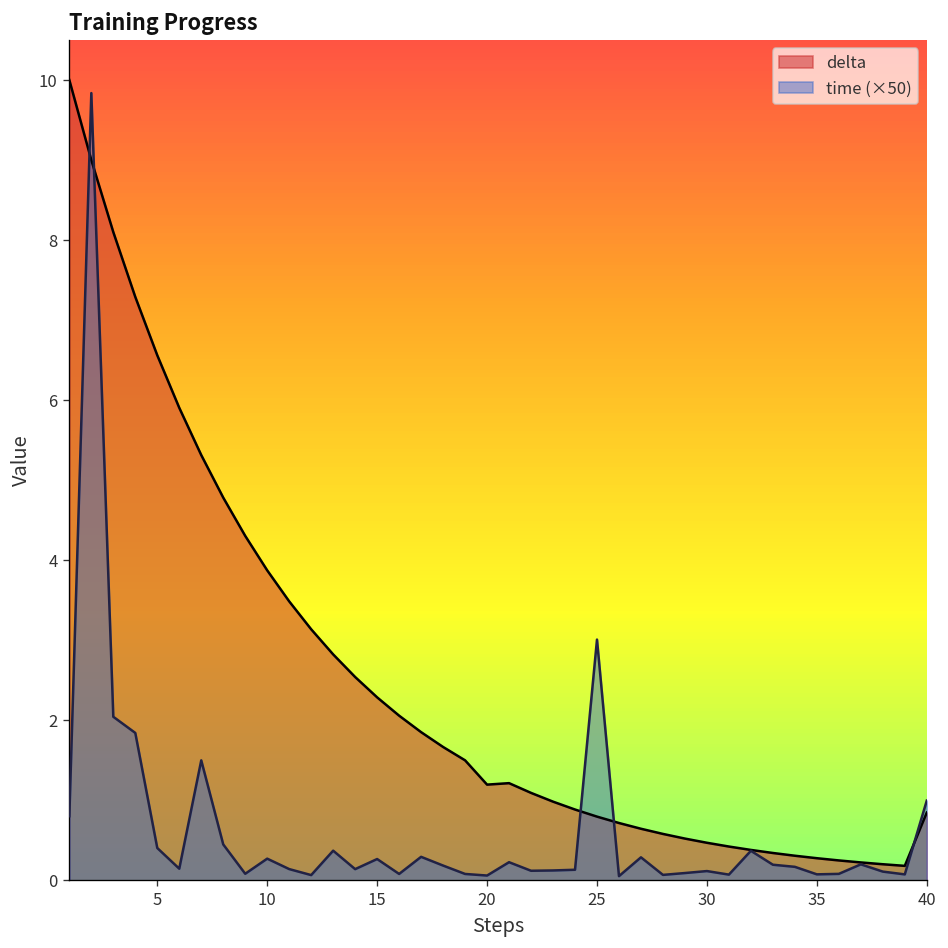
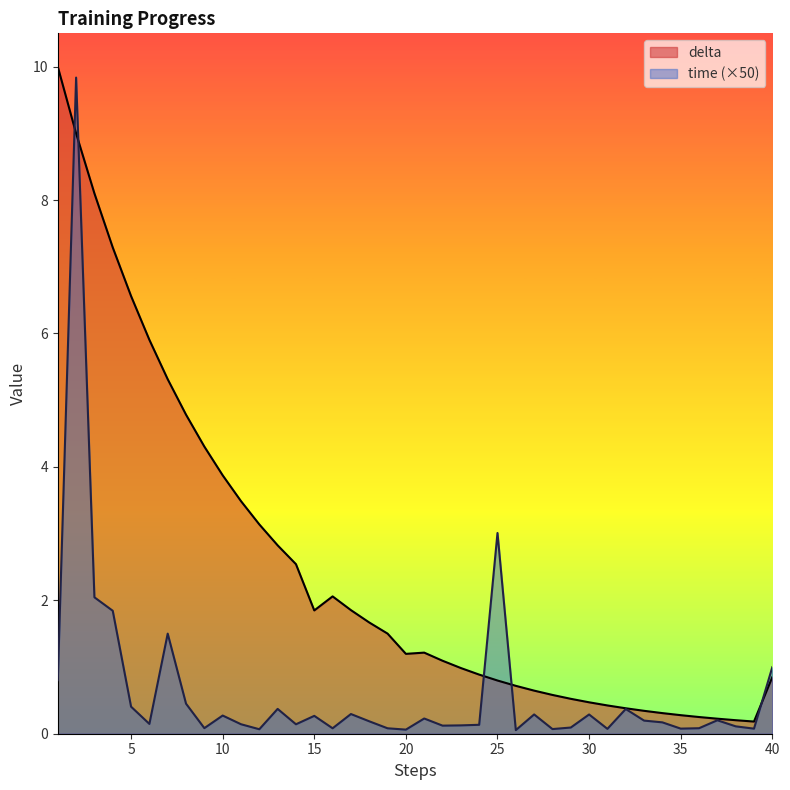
delta, 15: 2.3 -> 1.8
time (×50), 30: 0.1 -> 0.3
